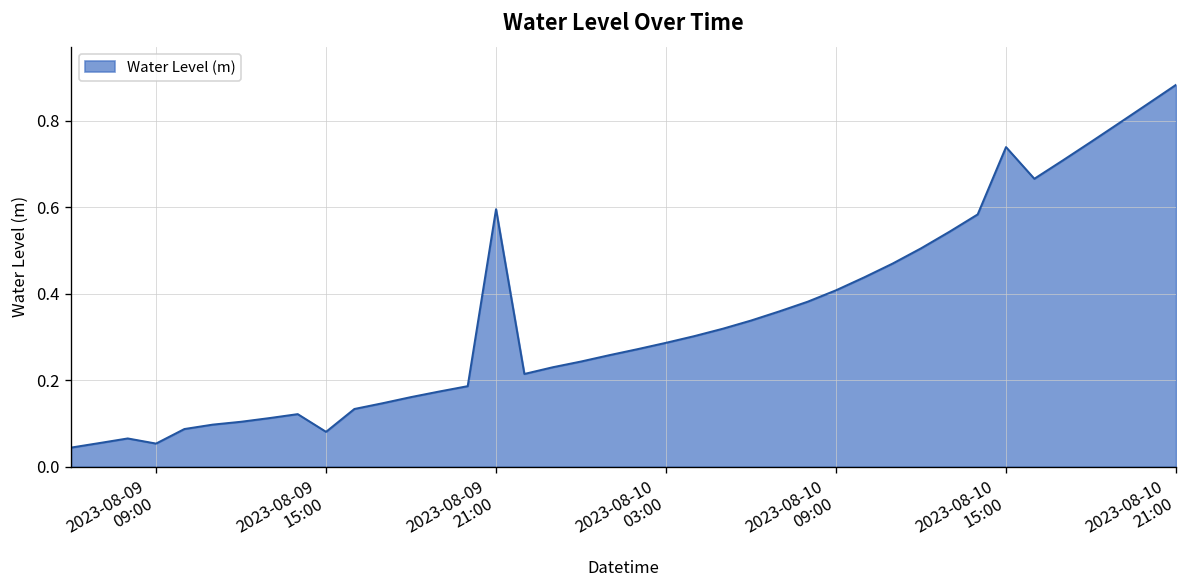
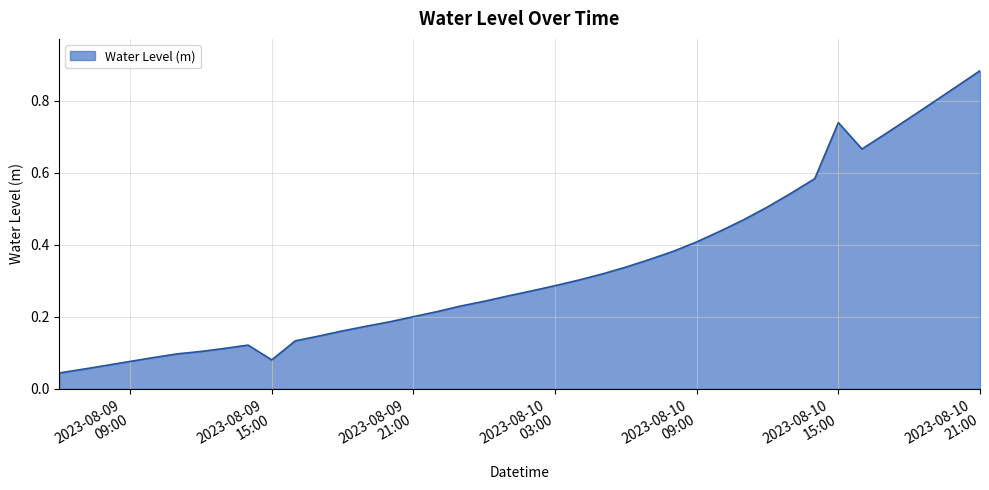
2023-08-09 09:00: 0.05 -> 0.08
2023-08-09 21:00: 0.60 -> 0.20
